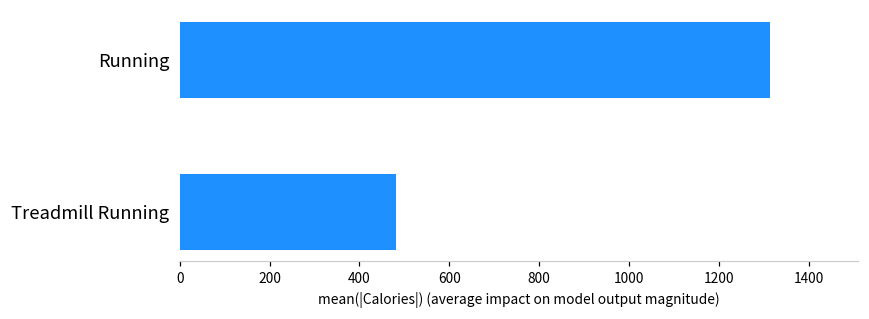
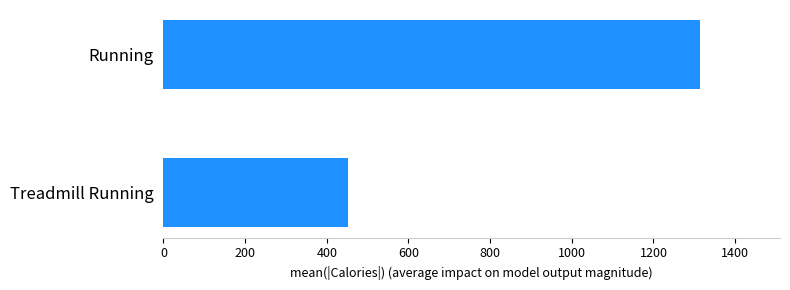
Treadmill Running: 480 -> 450
